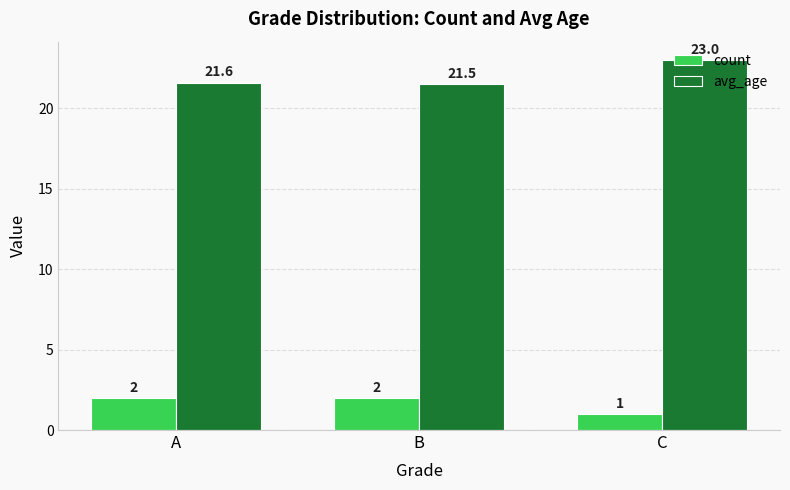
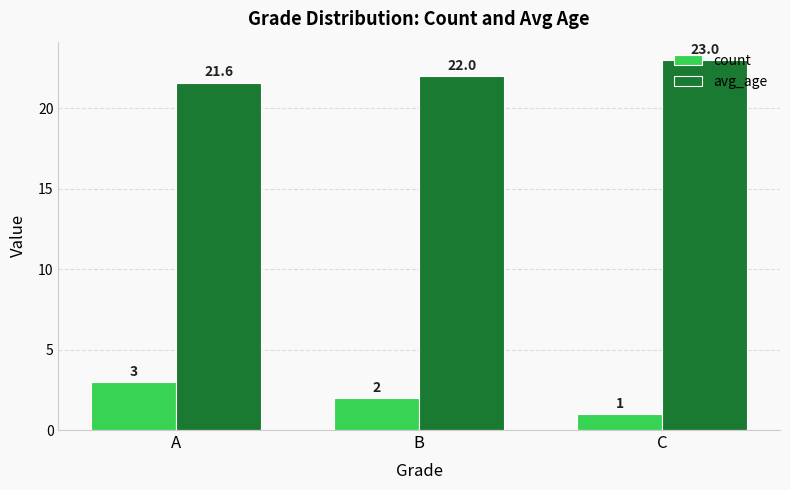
count, A: 2 -> 3
avg_age, B: 21.5 -> 22.0
